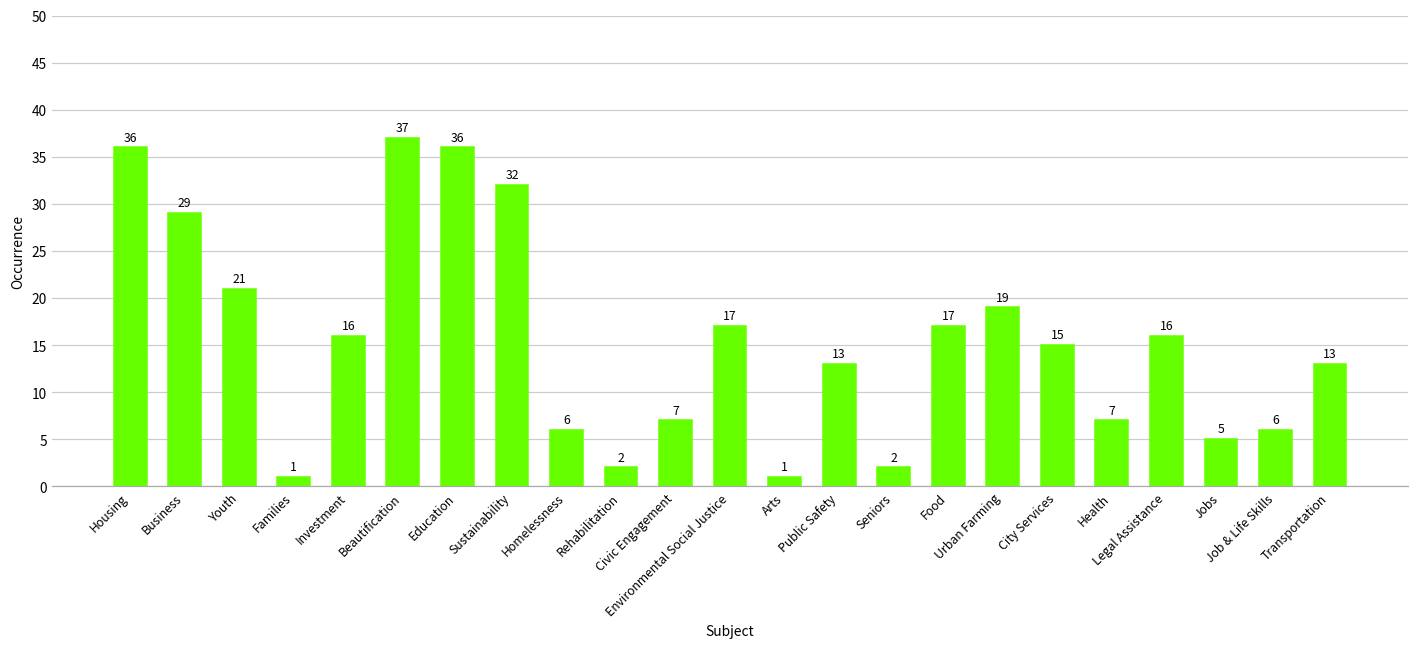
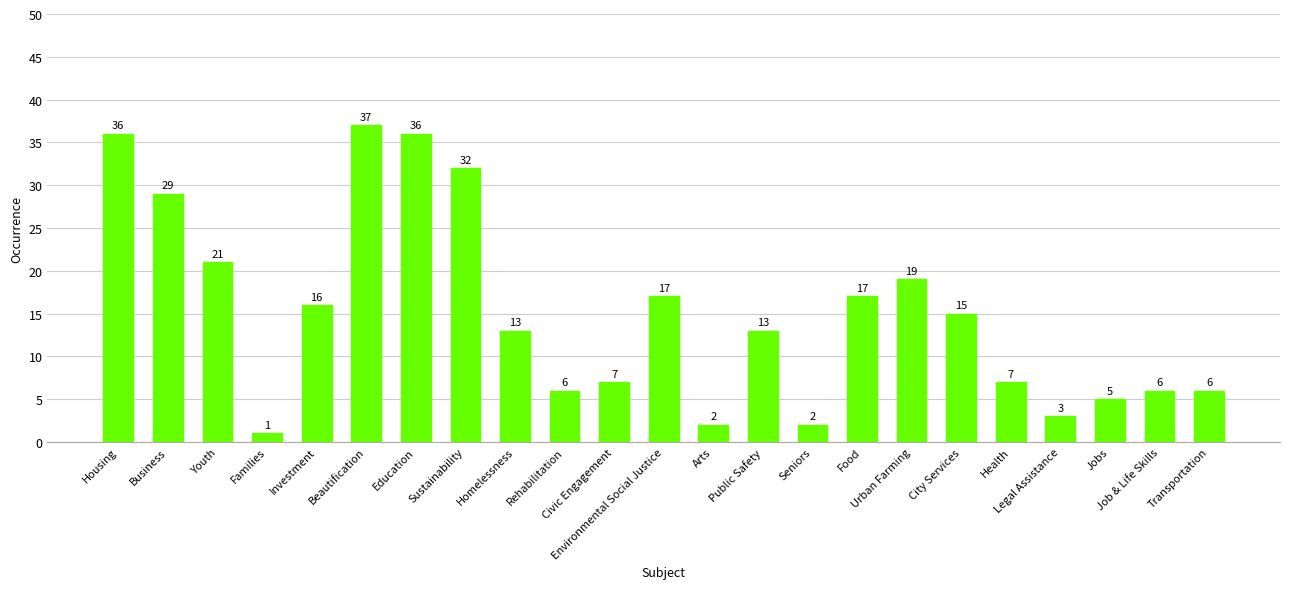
Homelessness: 6 -> 13
Rehabilitation: 2 -> 6
Arts: 1 -> 2
Legal Assistance: 16 -> 3
Transportation: 13 -> 6
